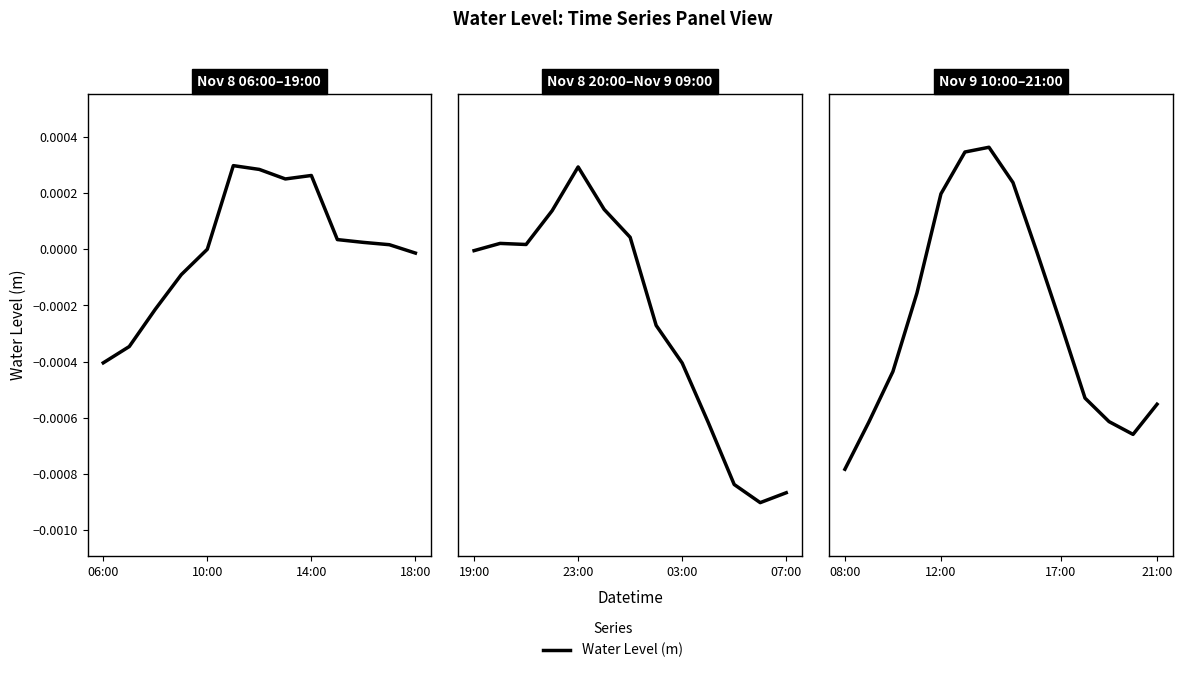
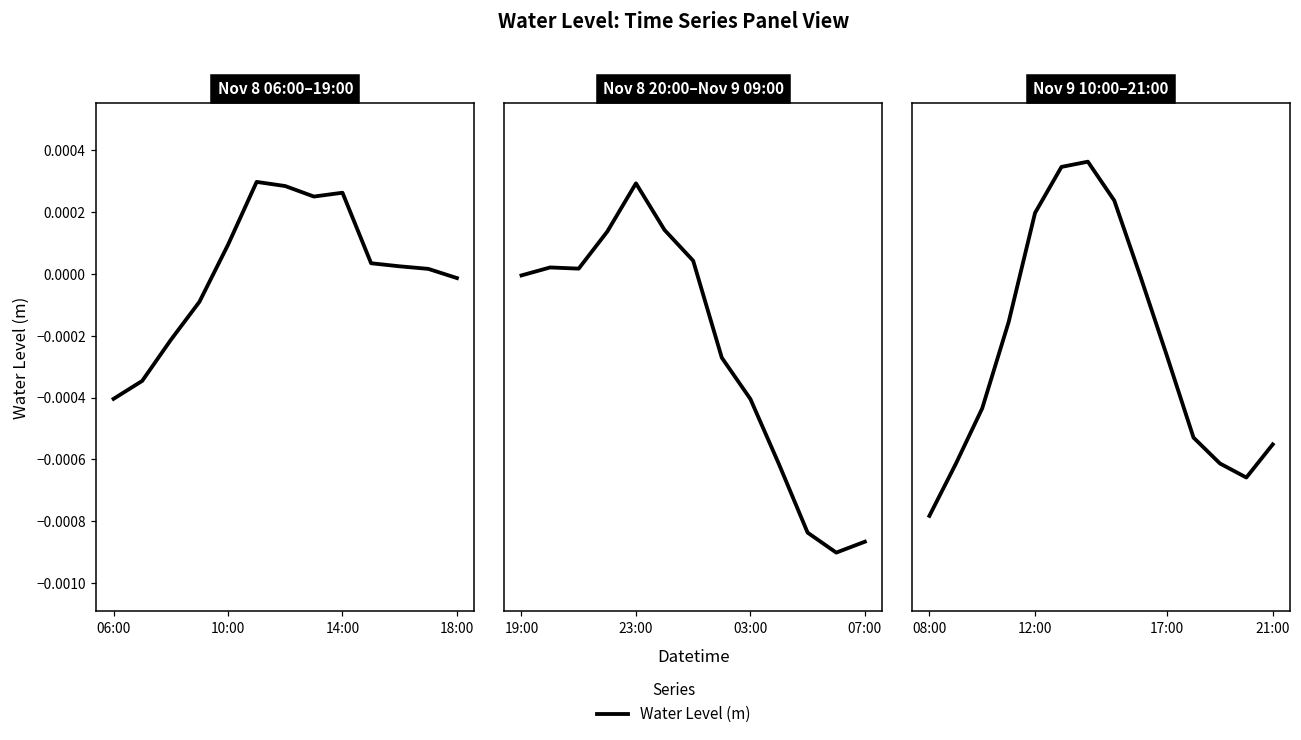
Nov 8 06:00–19:00, 10:00: 0.0000 -> 0.0001
